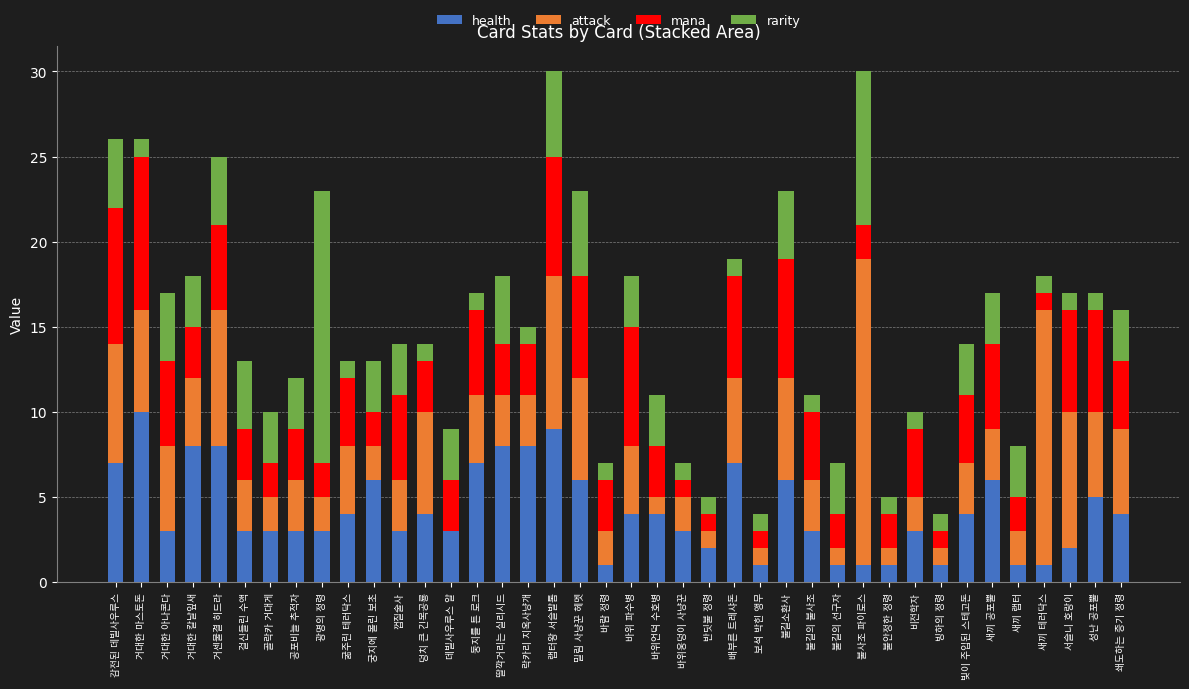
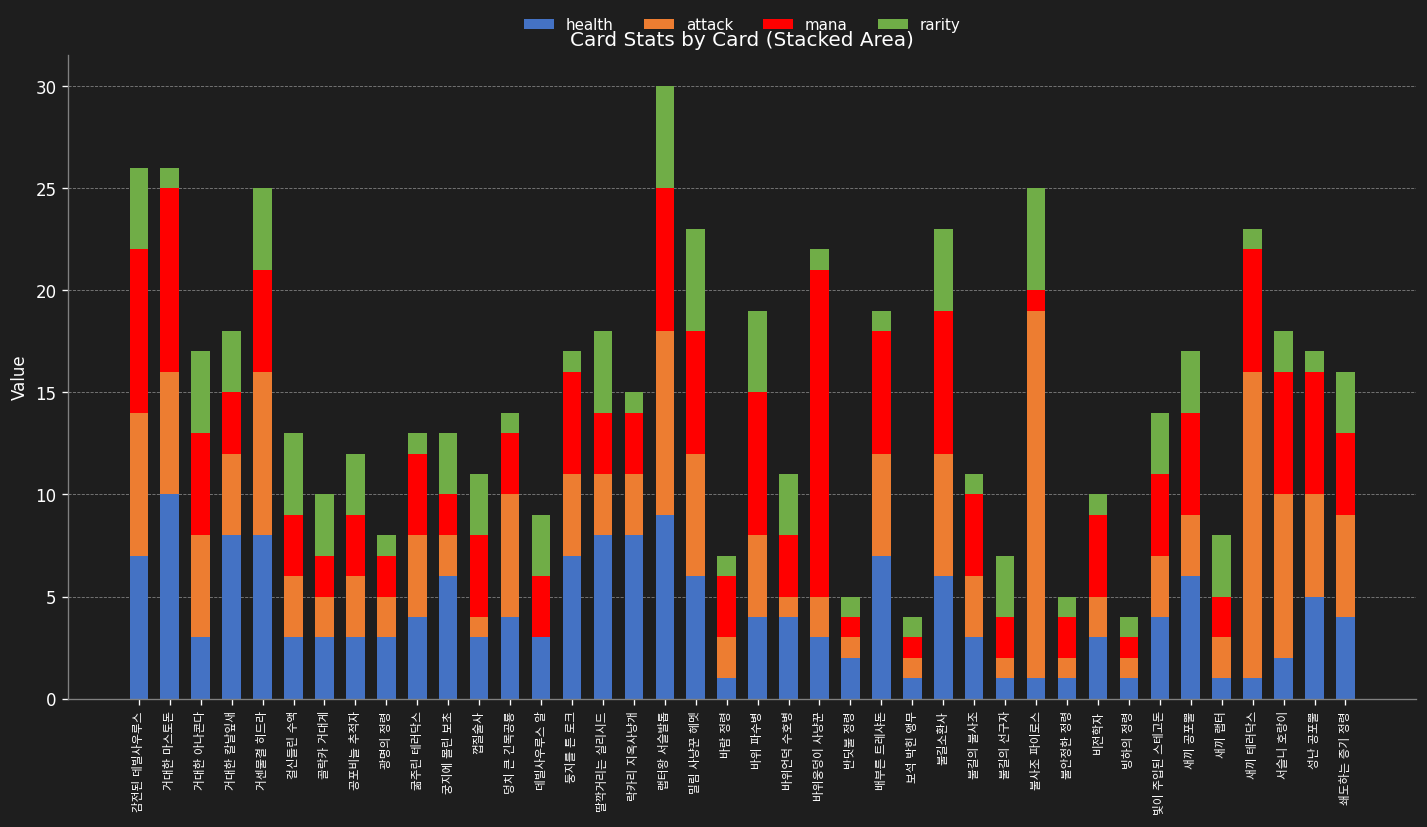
rarity, 광명의 정령: 16 -> 1
attack, 껍질술사: 3 -> 1
mana, 껍질술사: 5 -> 4
rarity, 바위 파수병: 3 -> 4
mana, 바위웅덩이 사냥꾼: 1 -> 16
mana, 불사조 파이로스: 2 -> 1
rarity, 불사조 파이로스: 9 -> 5
mana, 새끼 테러닥스: 1 -> 6
rarity, 서슬니 호랑이: 1 -> 2
